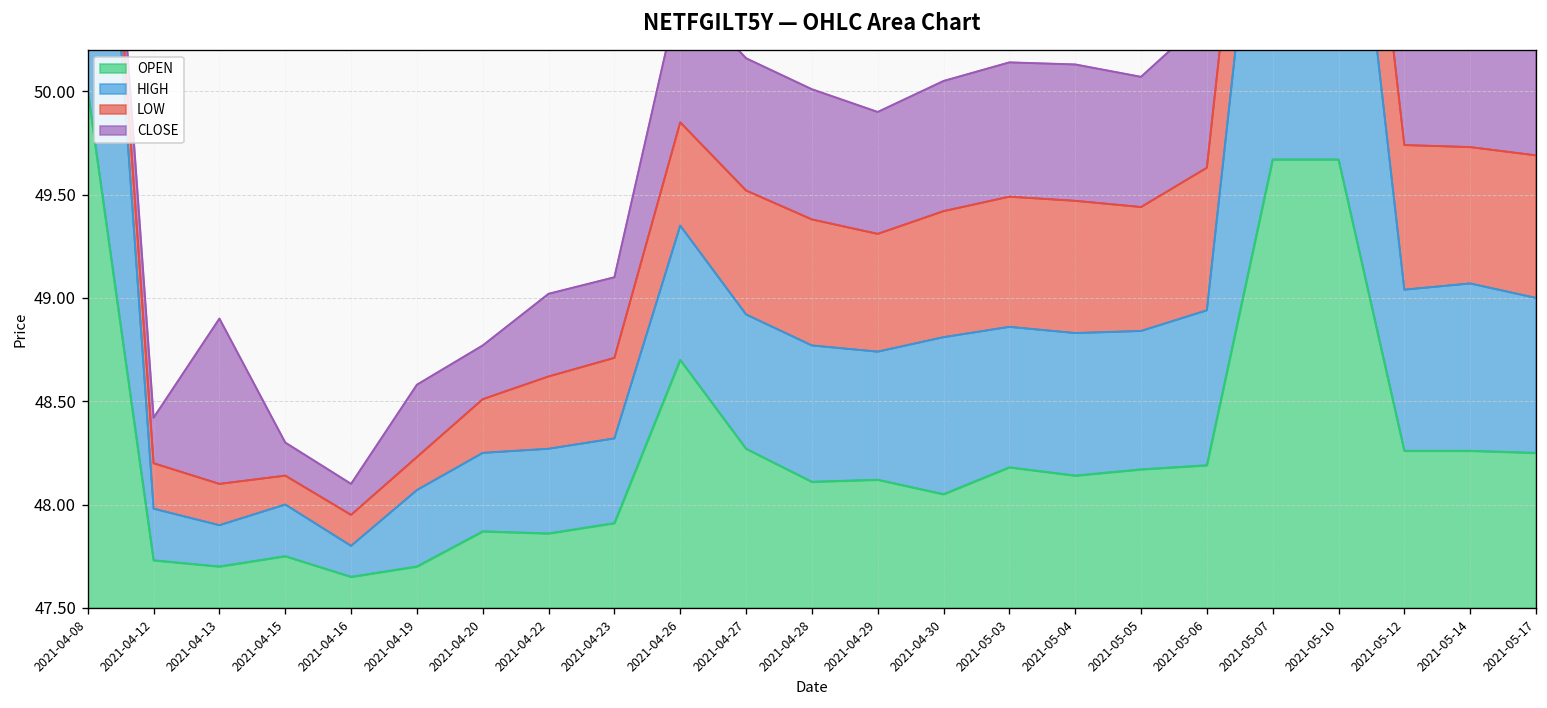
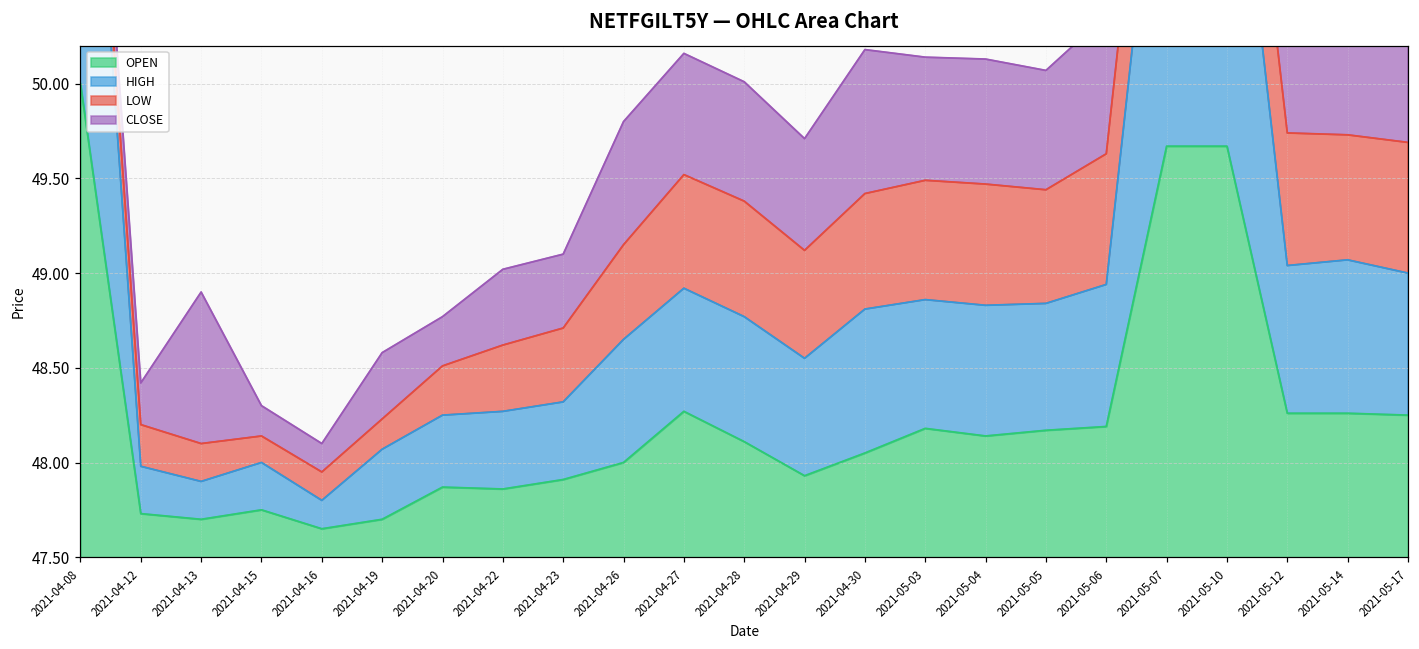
OPEN, 2021-04-26: 48.7 -> 48.0
OPEN, 2021-04-29: 48.12 -> 47.93
CLOSE, 2021-04-30: 0.63 -> 0.76
